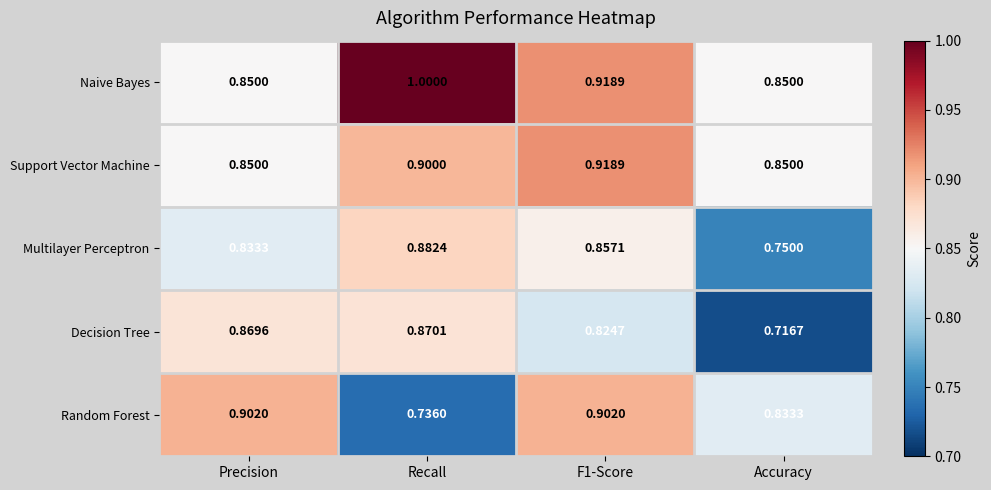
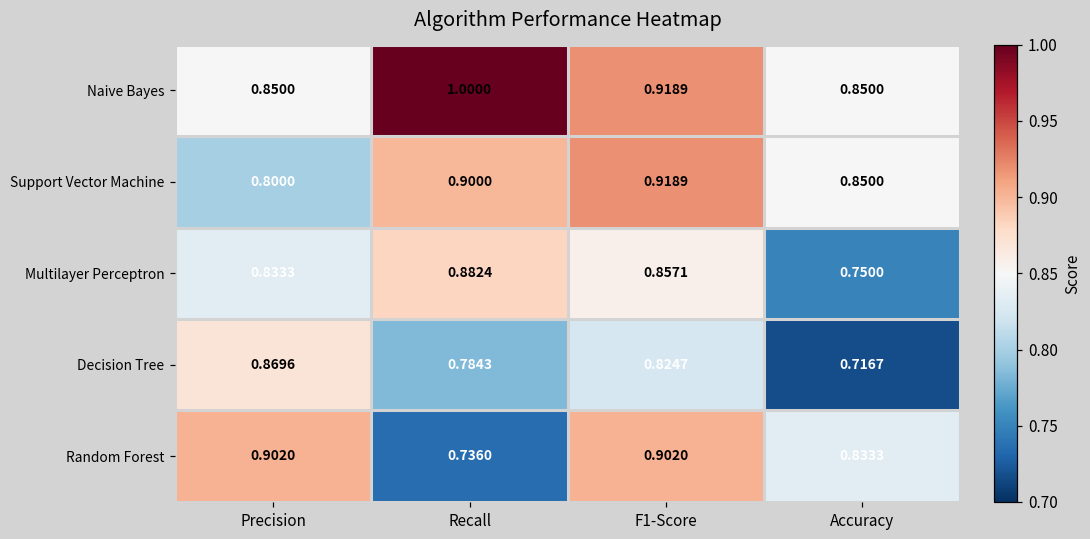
Support Vector Machine, Precision: 0.8500 -> 0.8000
Decision Tree, Recall: 0.8701 -> 0.7843
